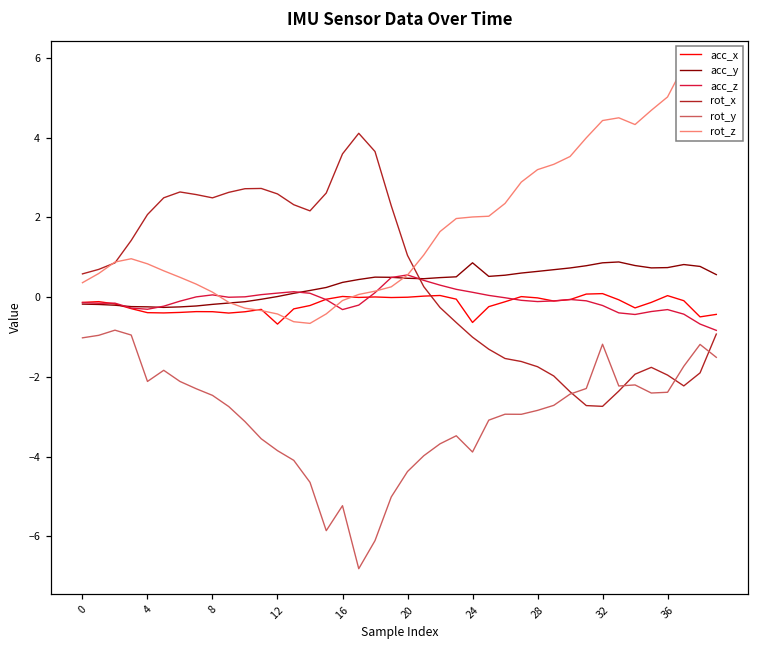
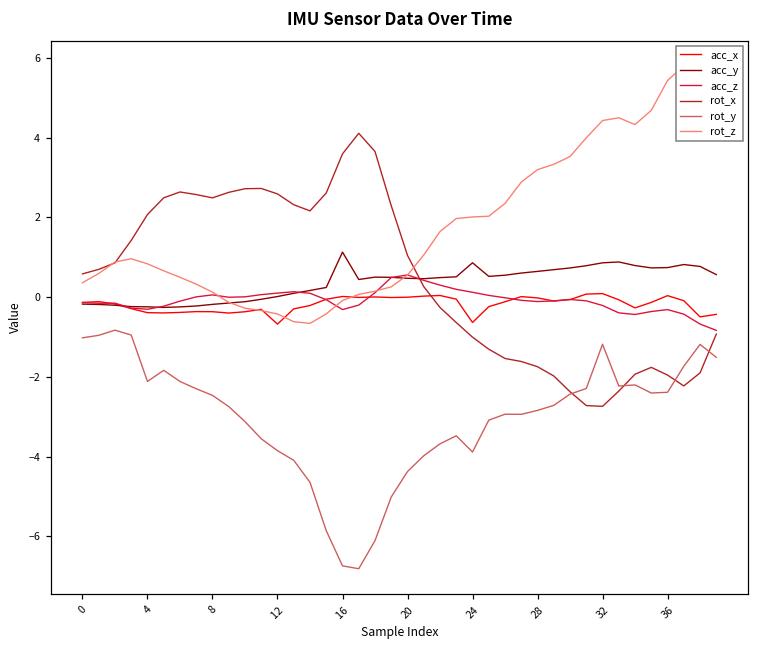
acc_y, 16: 0.4 -> 1.1
rot_y, 16: -5.2 -> -6.7
rot_z, 36: 5.0 -> 5.4
